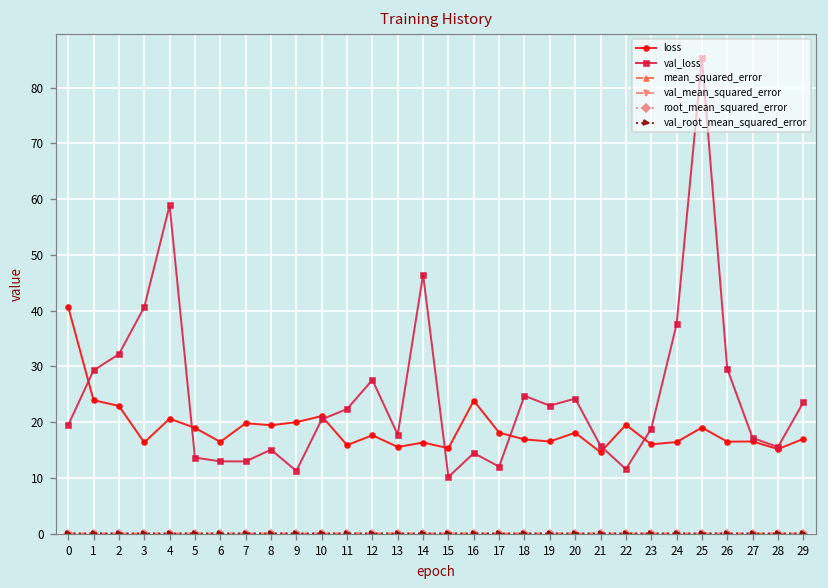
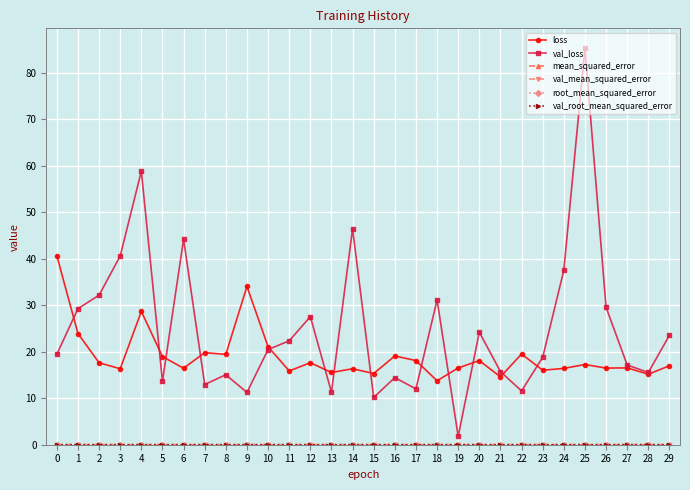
loss, 2: 23 -> 18
loss, 4: 21 -> 29
val_loss, 6: 13 -> 44
loss, 9: 20 -> 34
val_loss, 13: 18 -> 11
loss, 16: 24 -> 19
loss, 18: 17 -> 14
val_loss, 18: 25 -> 31
val_loss, 19: 23 -> 2
loss, 25: 19 -> 17
